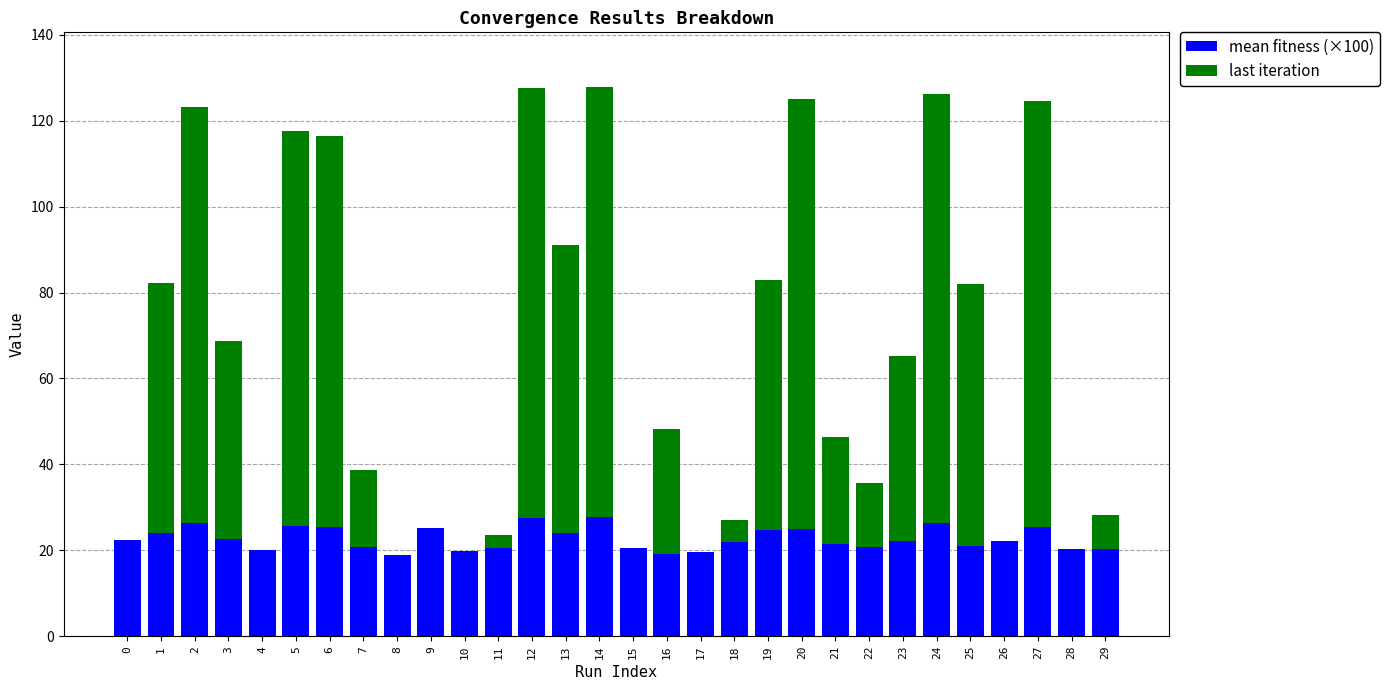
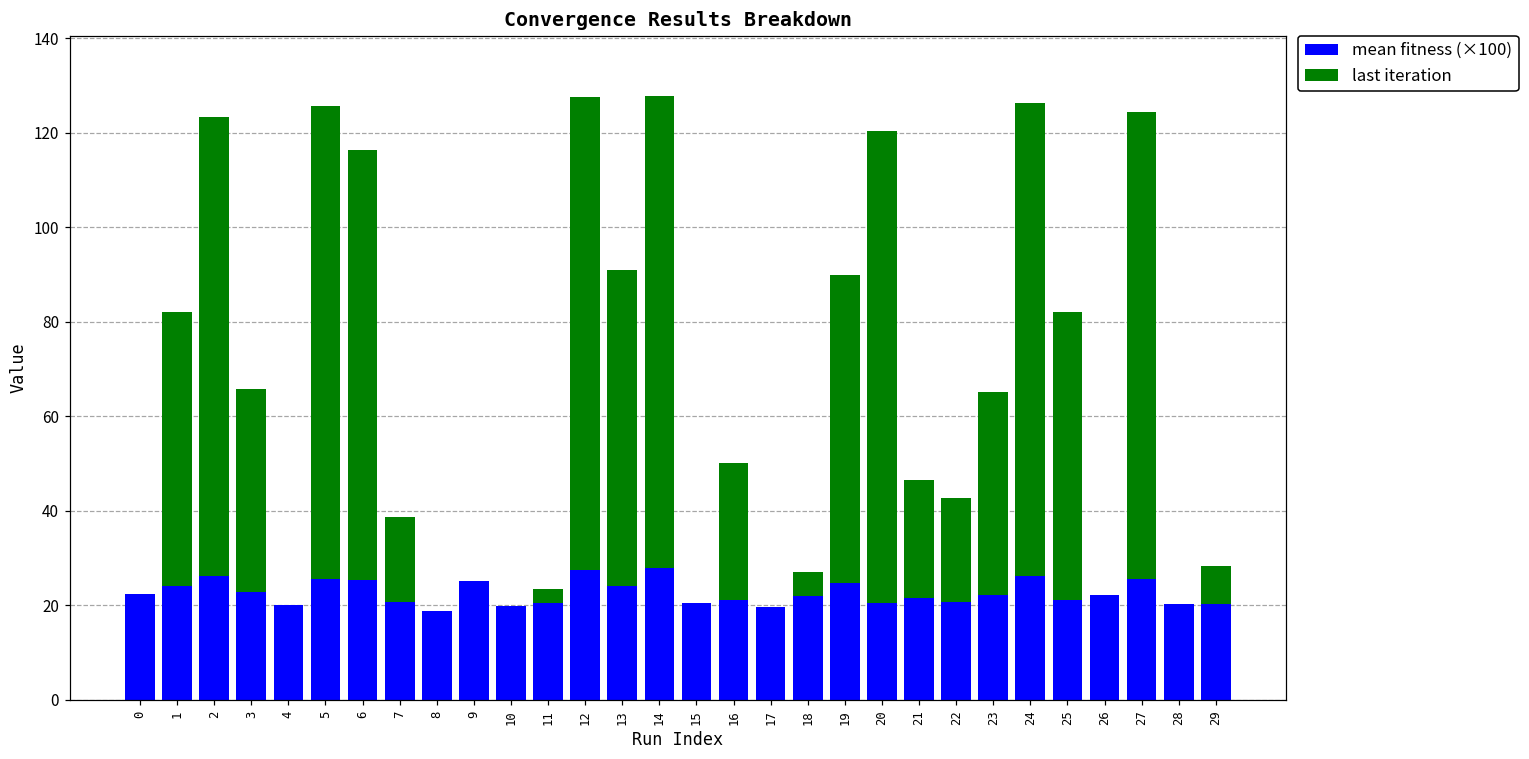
last iteration, 3: 46 -> 43
last iteration, 5: 92 -> 100
mean fitness (×100), 16: 19 -> 21
last iteration, 19: 58 -> 65
mean fitness (×100), 20: 25 -> 20
last iteration, 22: 15 -> 22
